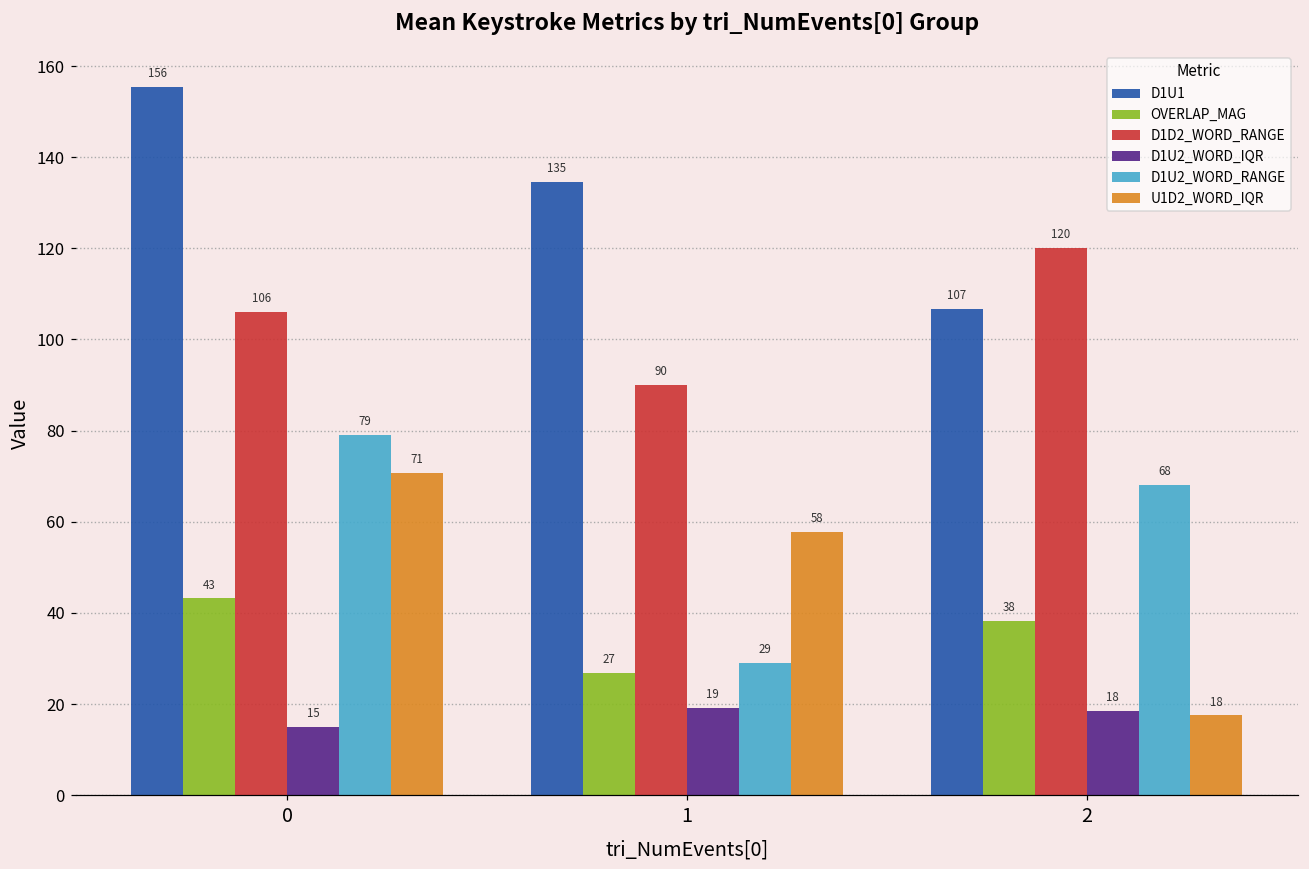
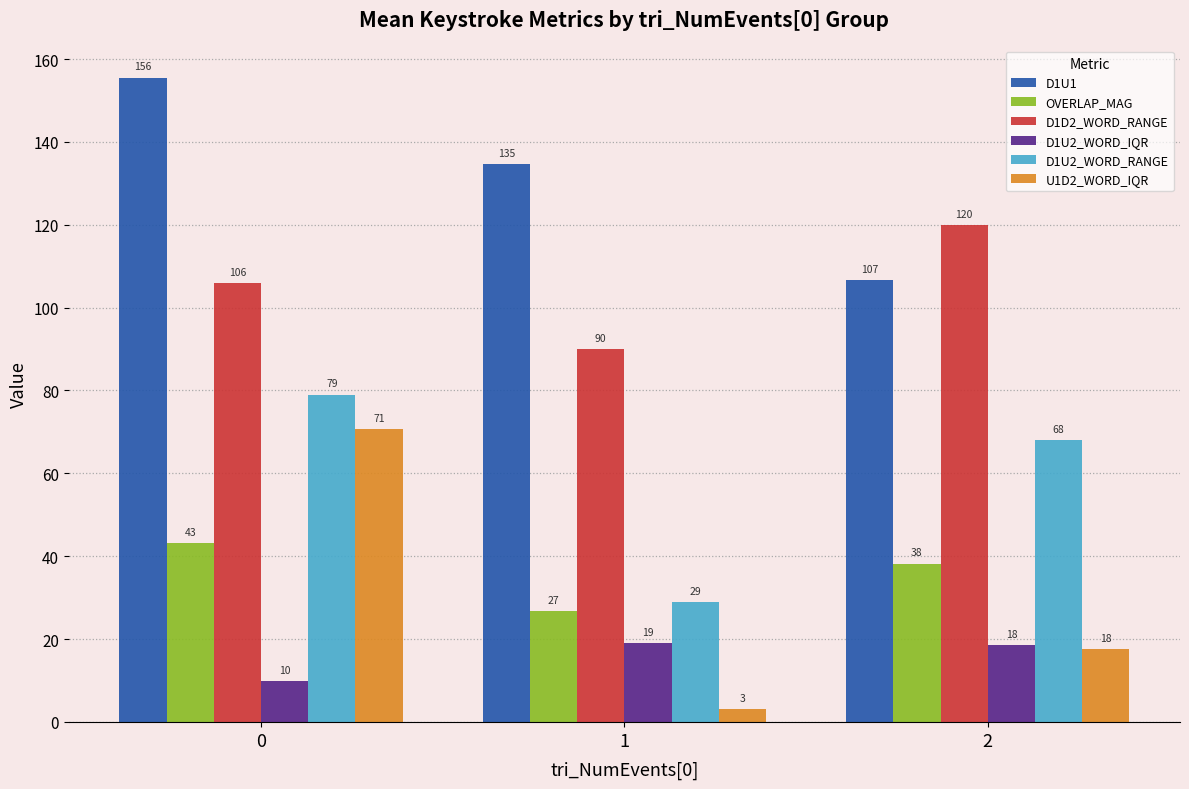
D1U2_WORD_IQR, 0: 15 -> 10
U1D2_WORD_IQR, 1: 58 -> 3
